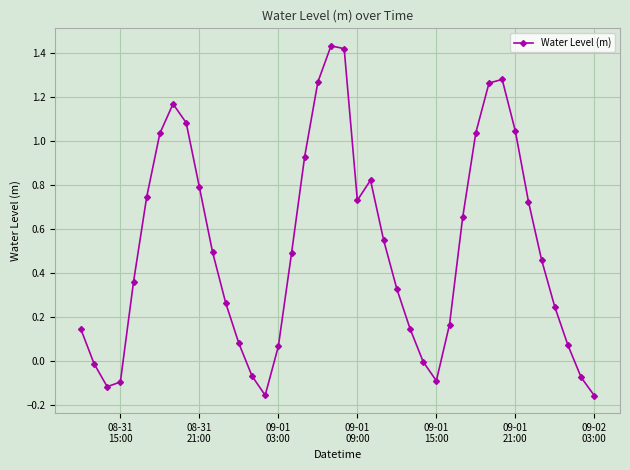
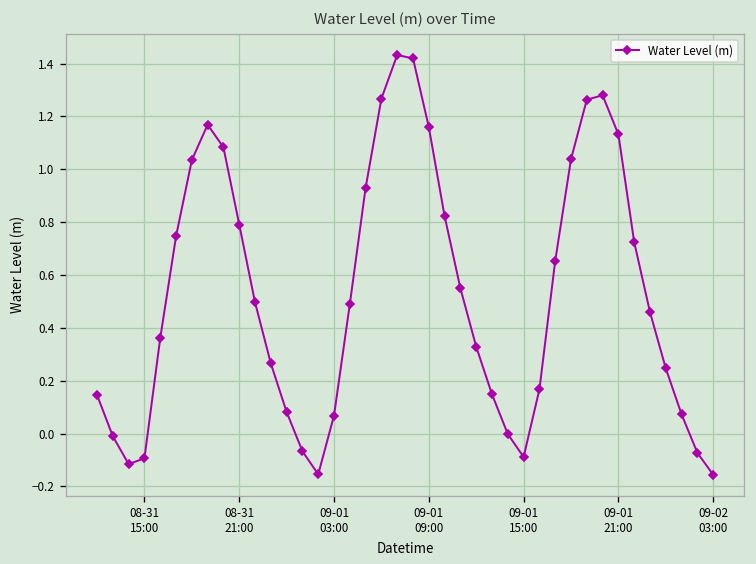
09-01 09:00: 0.73 -> 1.16
09-01 21:00: 1.05 -> 1.13
